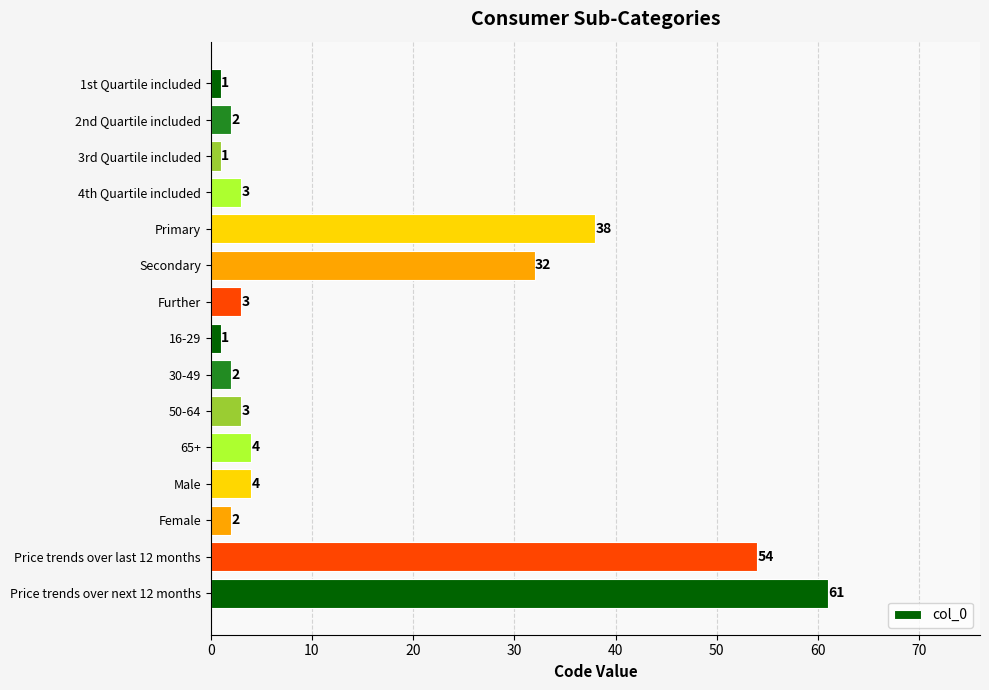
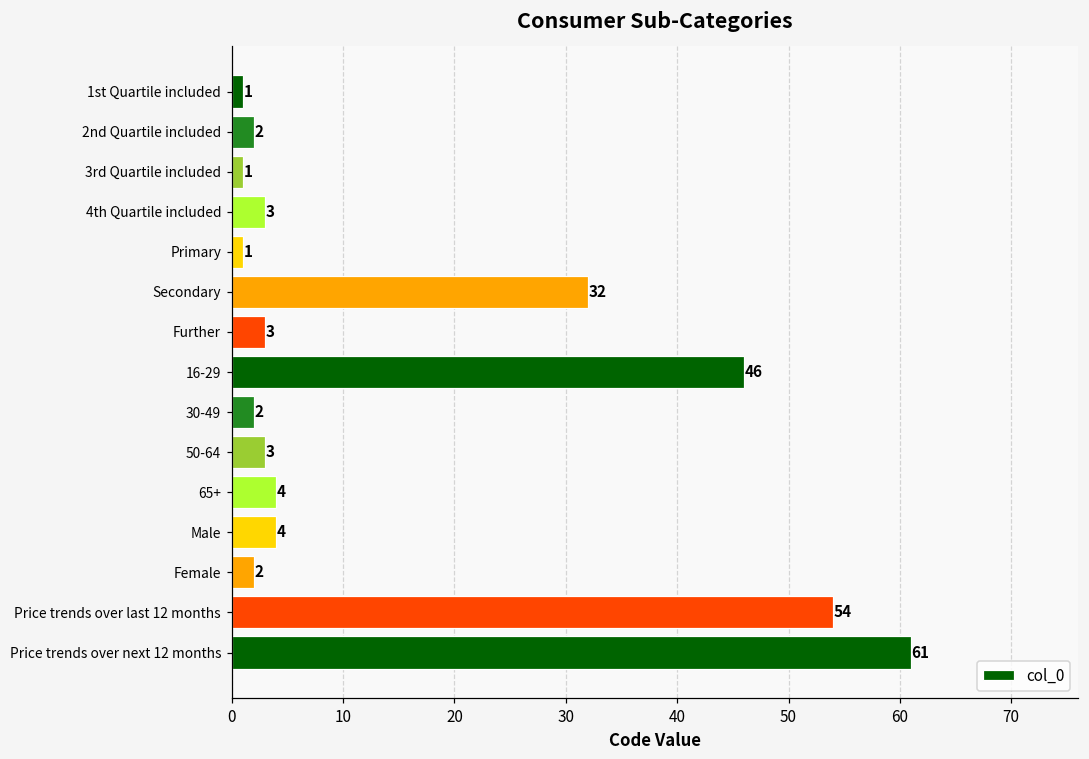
Primary: 38 -> 1
16-29: 1 -> 46
